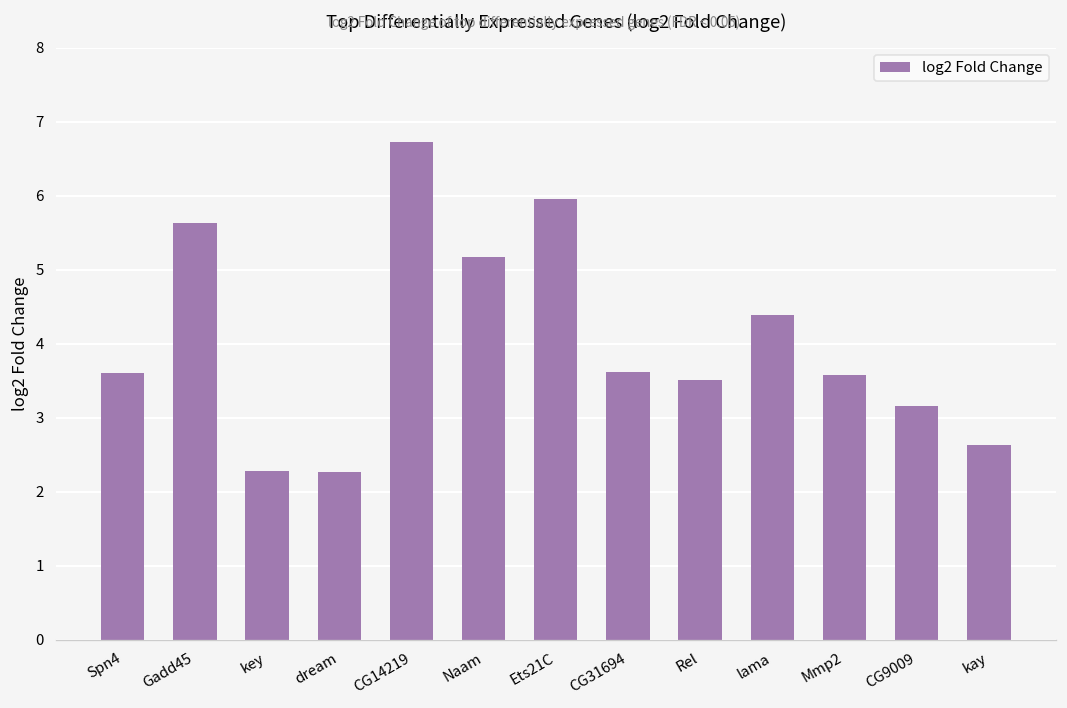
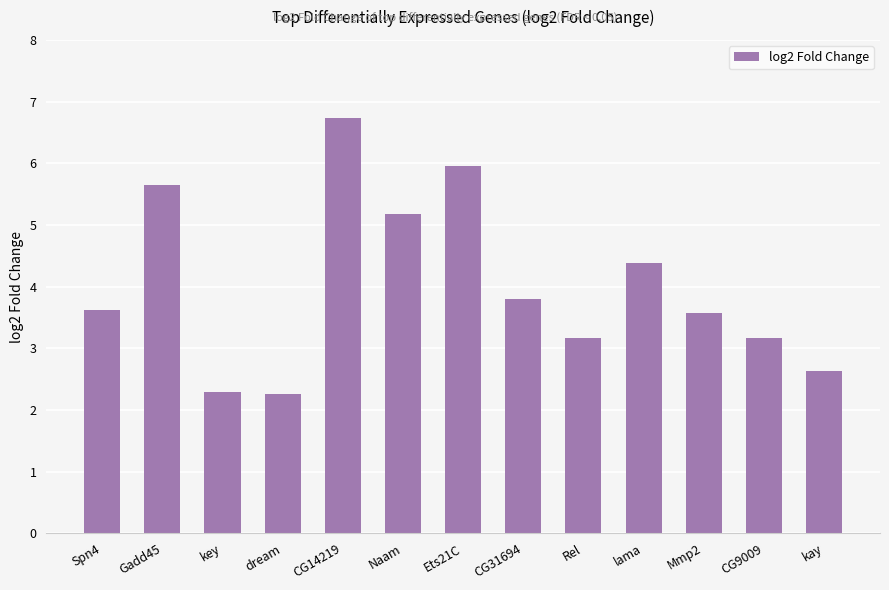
CG31694: 3.6 -> 3.8
Rel: 3.5 -> 3.2
